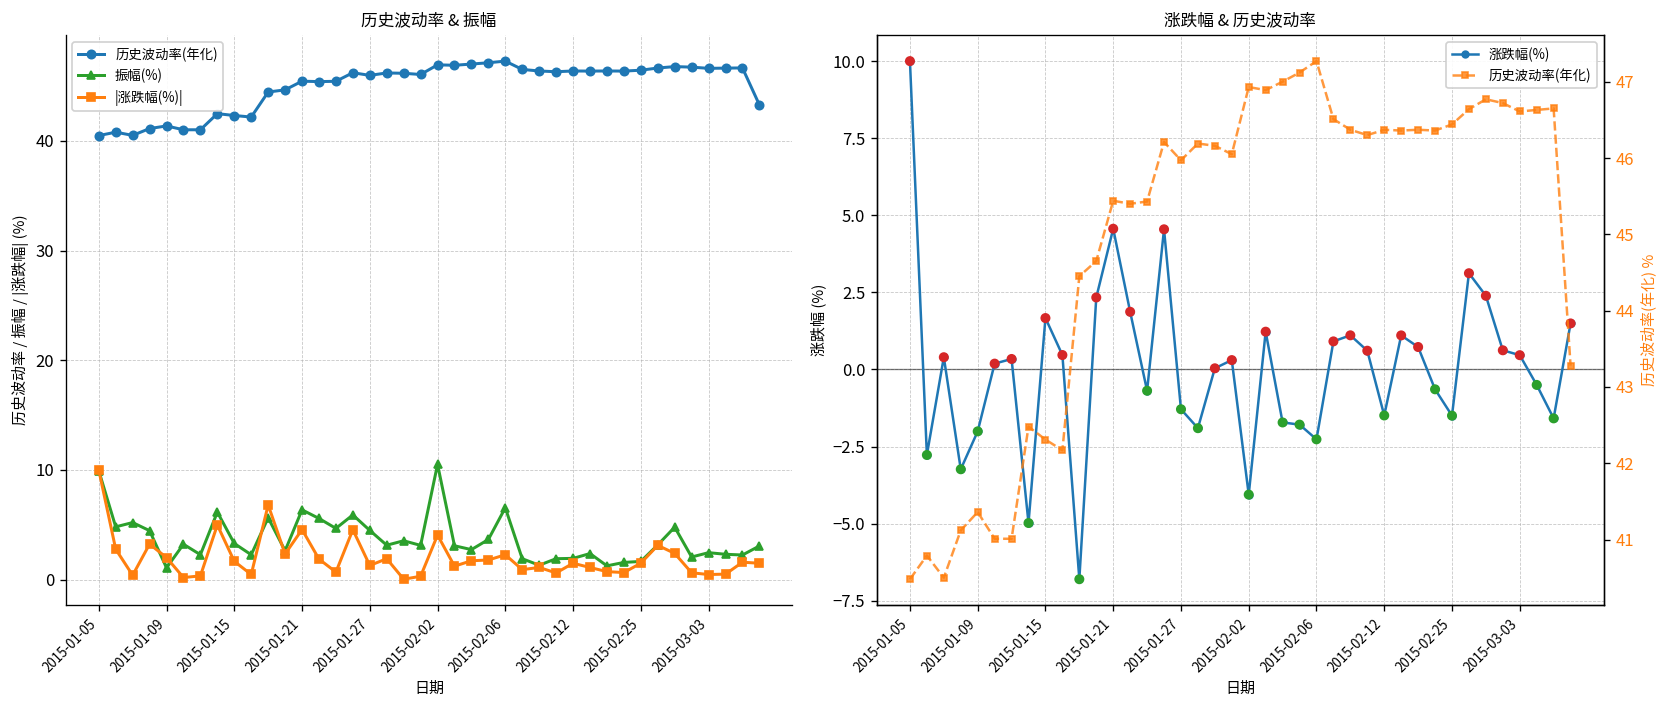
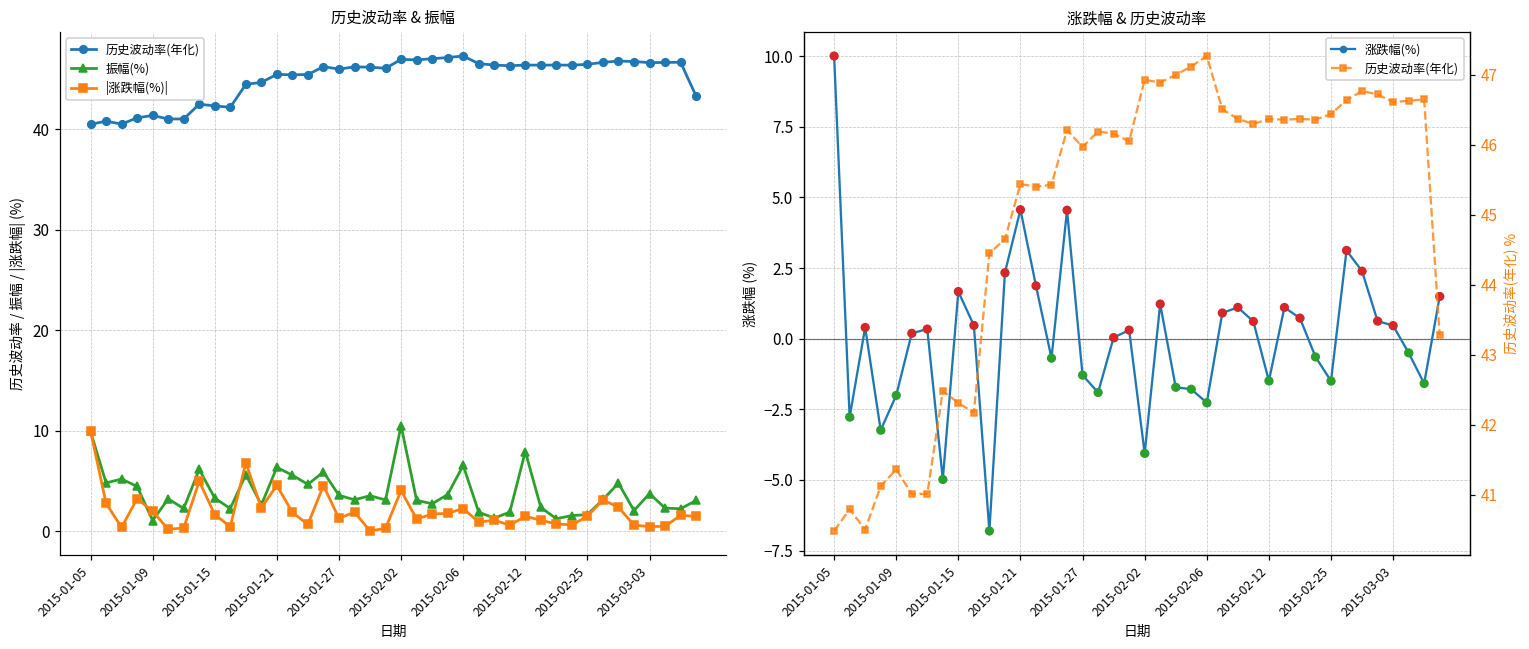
历史波动率 & 振幅, 振幅(%), 2015-01-27: 4.5 -> 3.6
历史波动率 & 振幅, 振幅(%), 2015-02-12: 2 -> 8
历史波动率 & 振幅, 振幅(%), 2015-03-03: 2 -> 4
